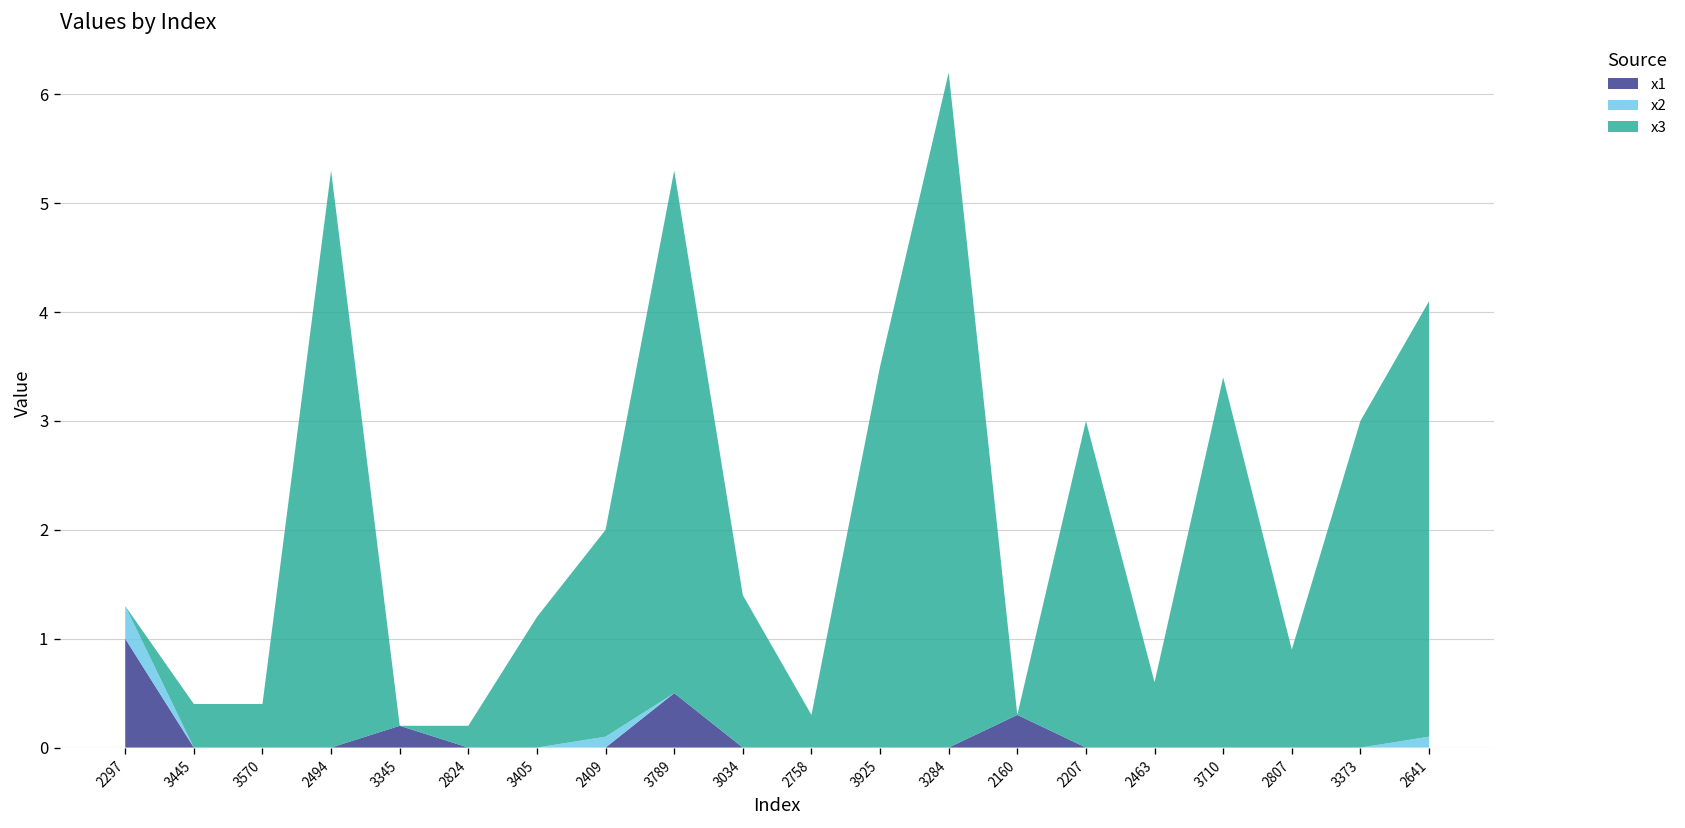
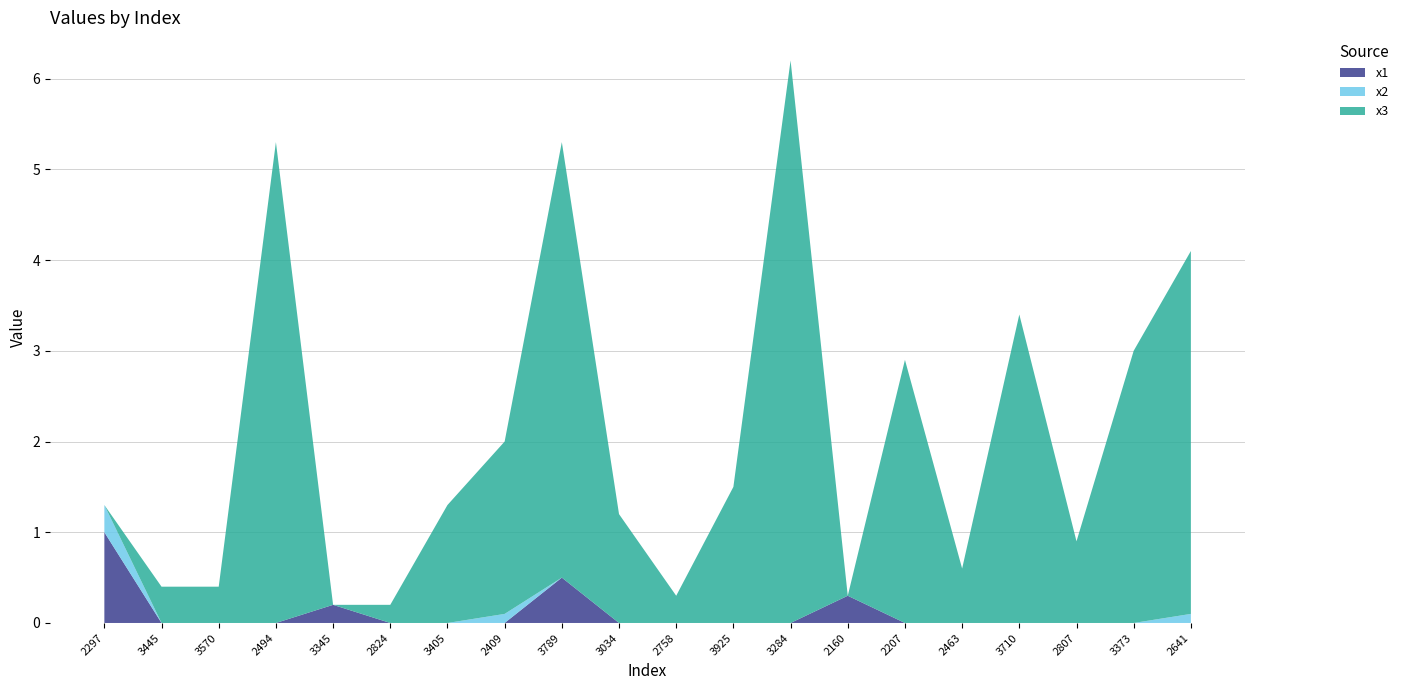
x3, 3405: 1.2 -> 1.3
x3, 3034: 1.4 -> 1.2
x3, 3925: 3.5 -> 1.5
x3, 2207: 3.0 -> 2.9
